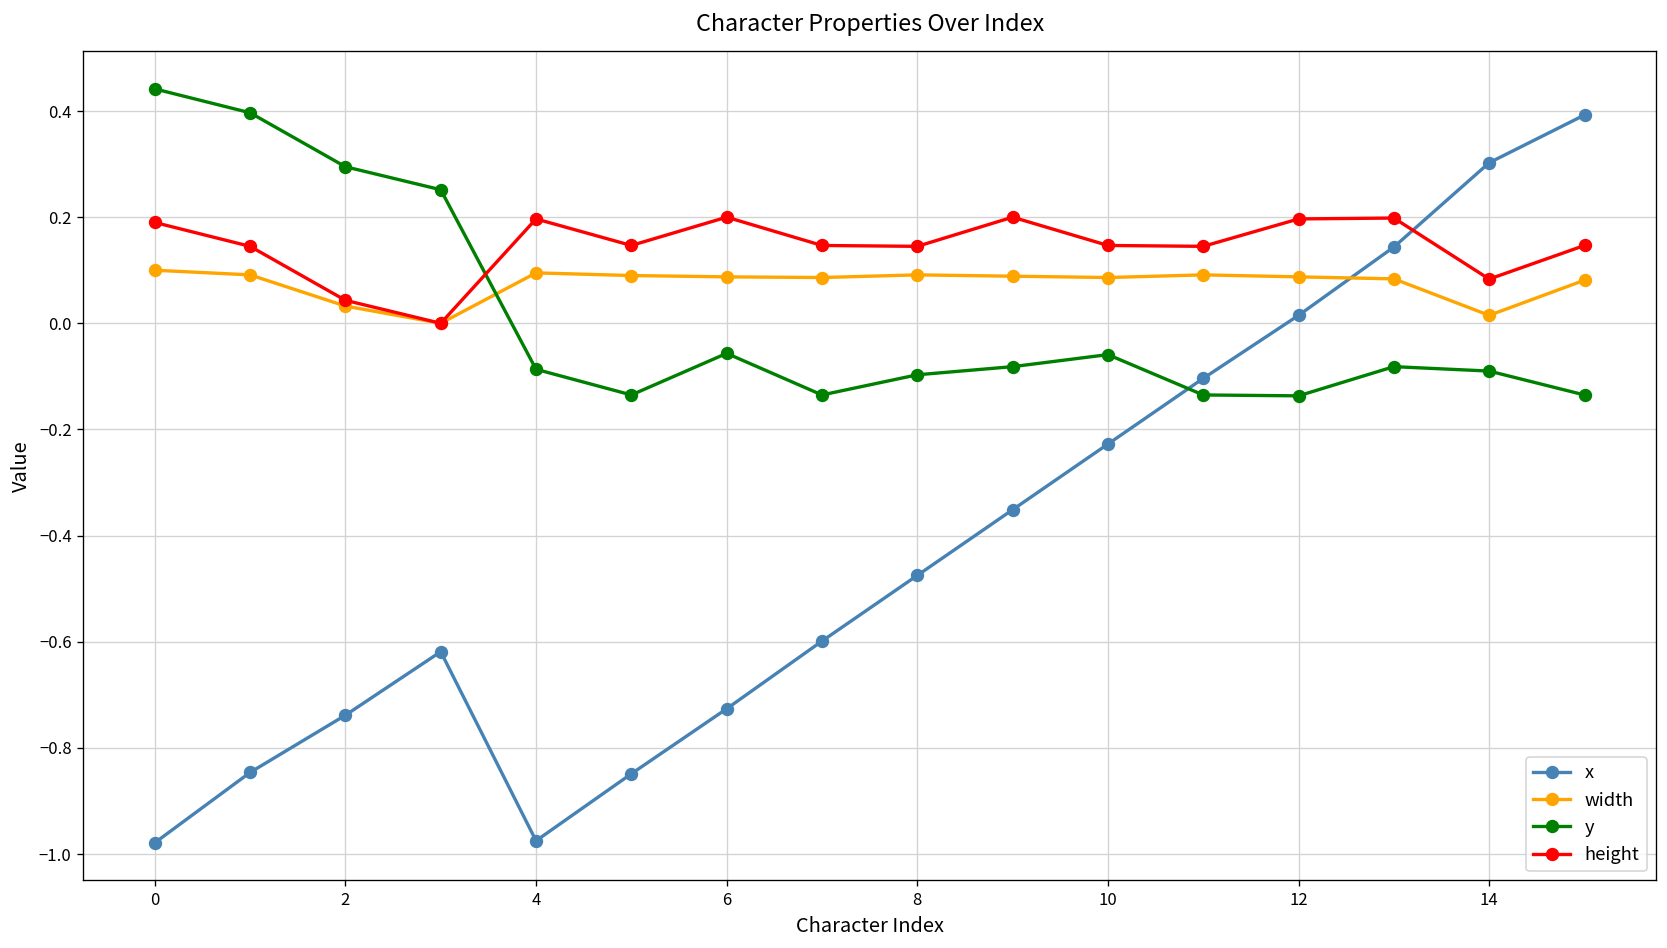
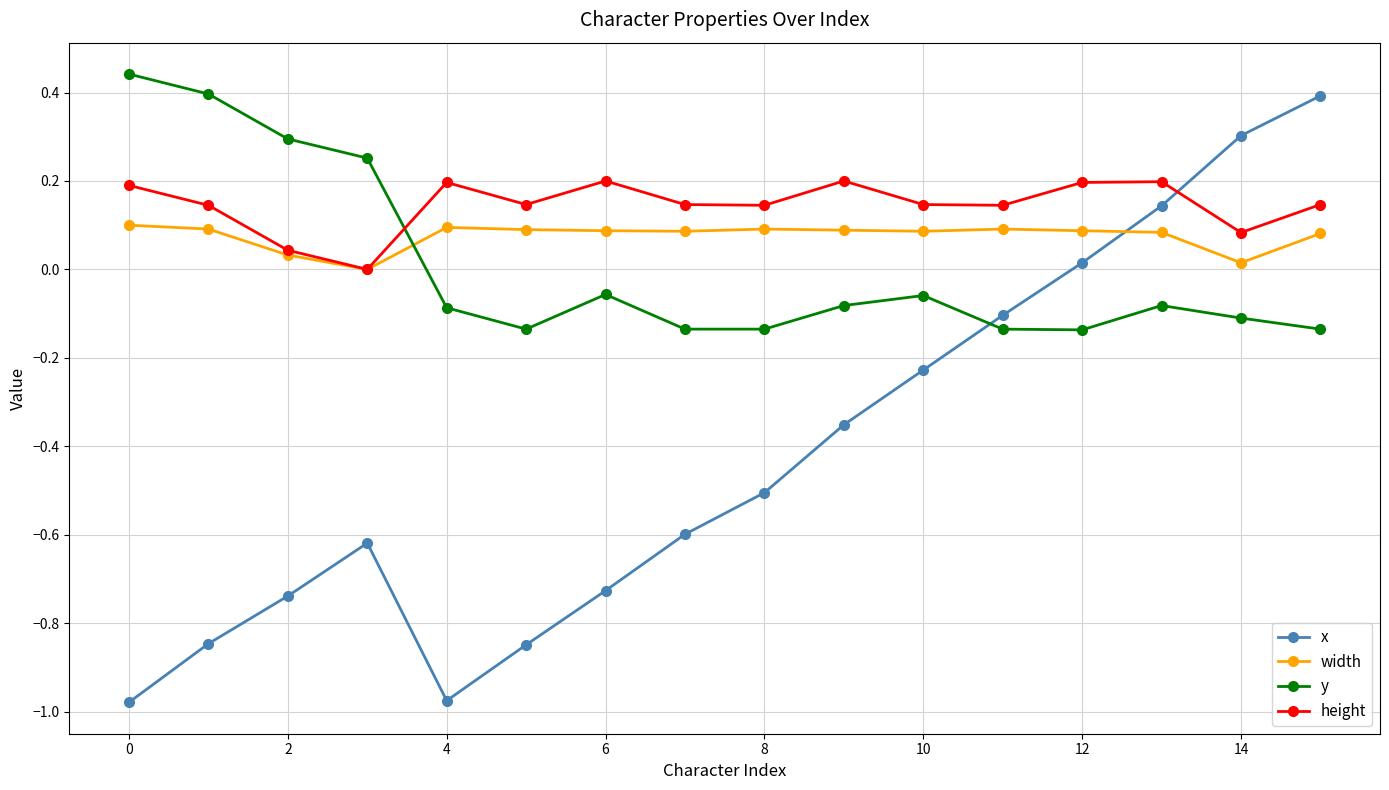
x, 8: -0.48 -> -0.50
y, 8: -0.10 -> -0.14
y, 14: -0.09 -> -0.11
